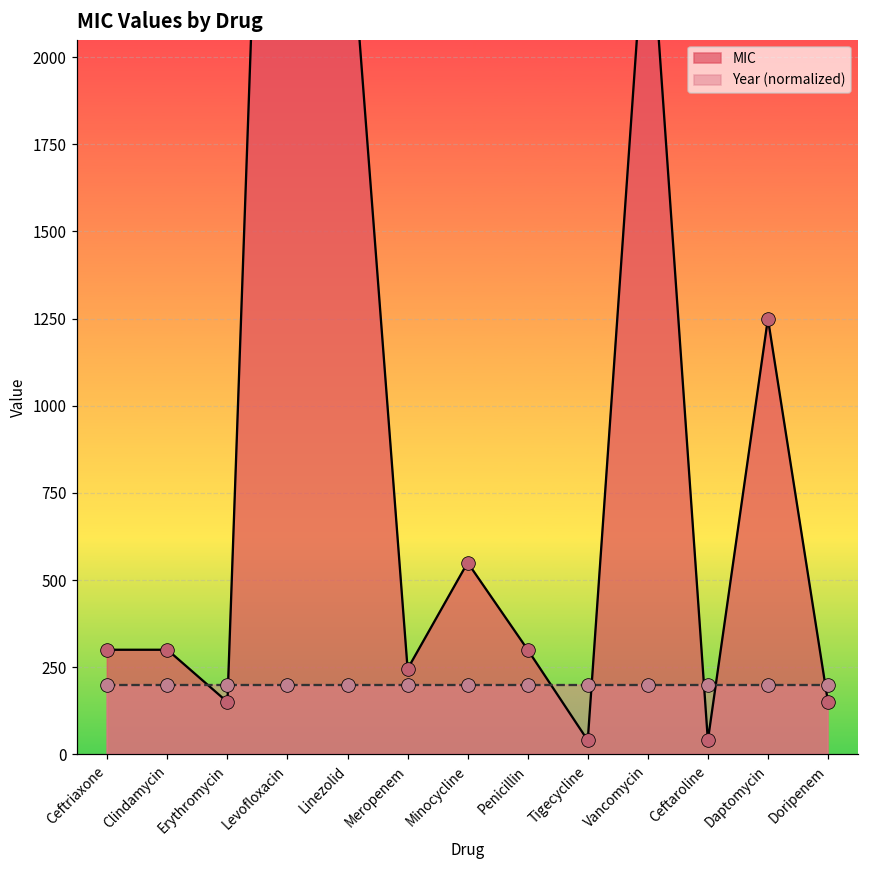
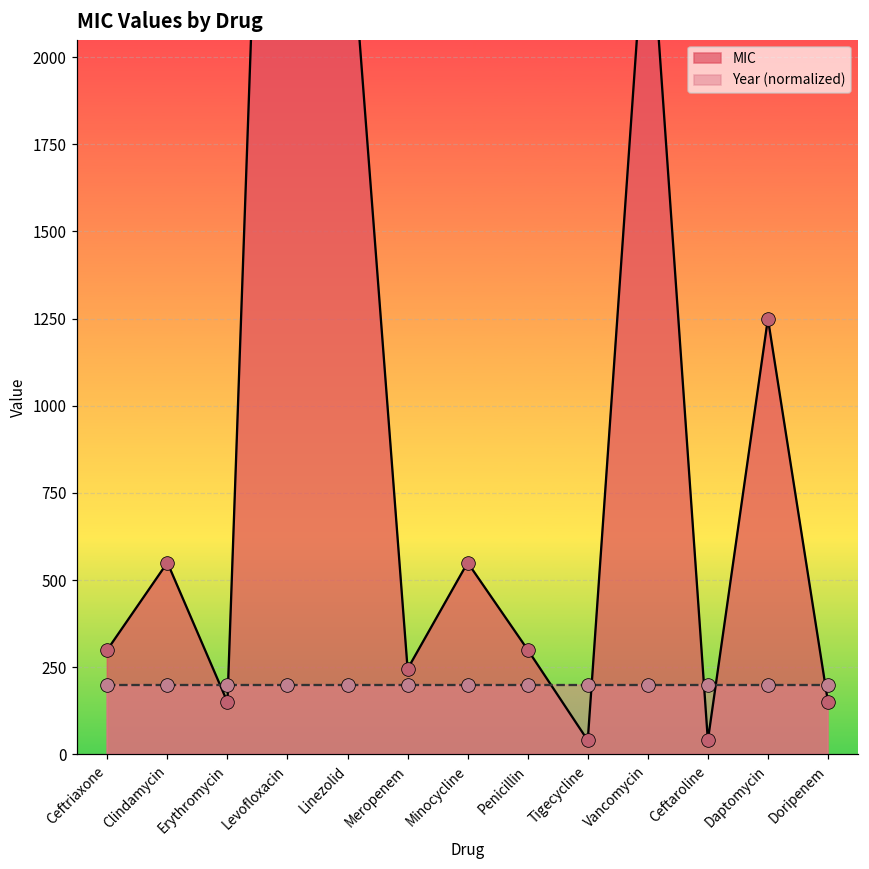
MIC, Clindamycin: 300 -> 550
